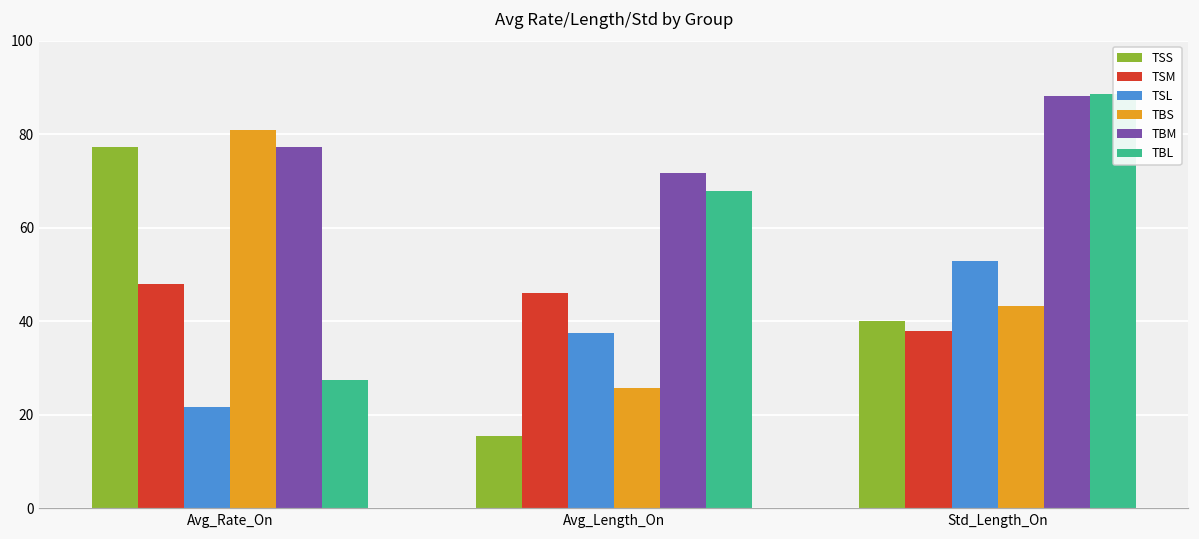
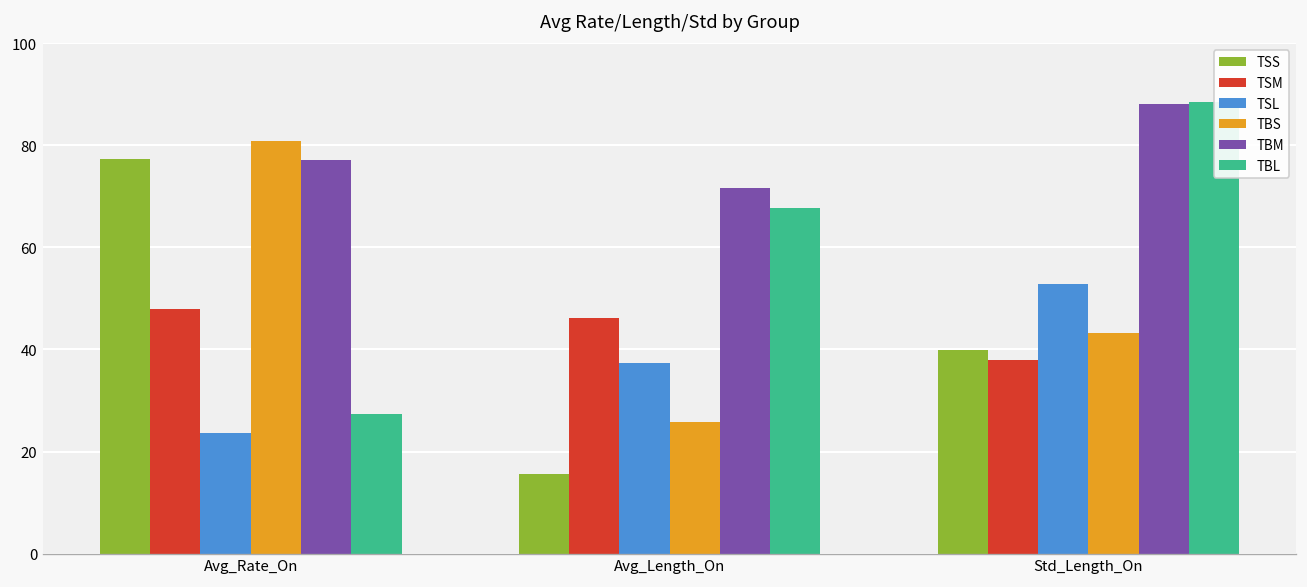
TSL, Avg_Rate_On: 22 -> 24
